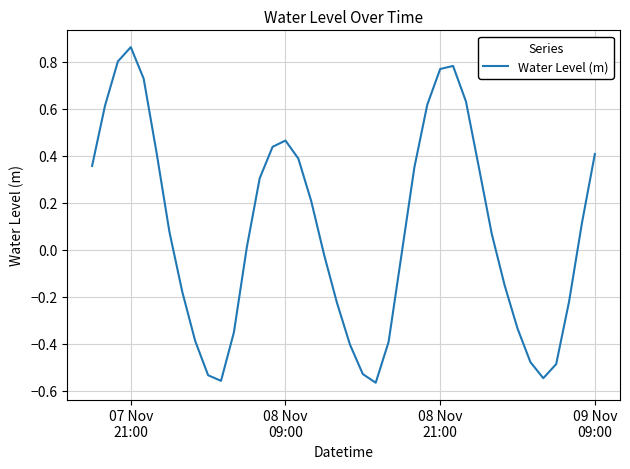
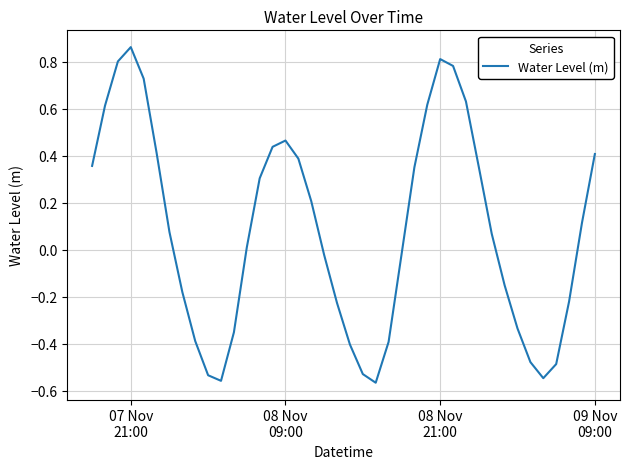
08 Nov 21:00: 0.77 -> 0.81
